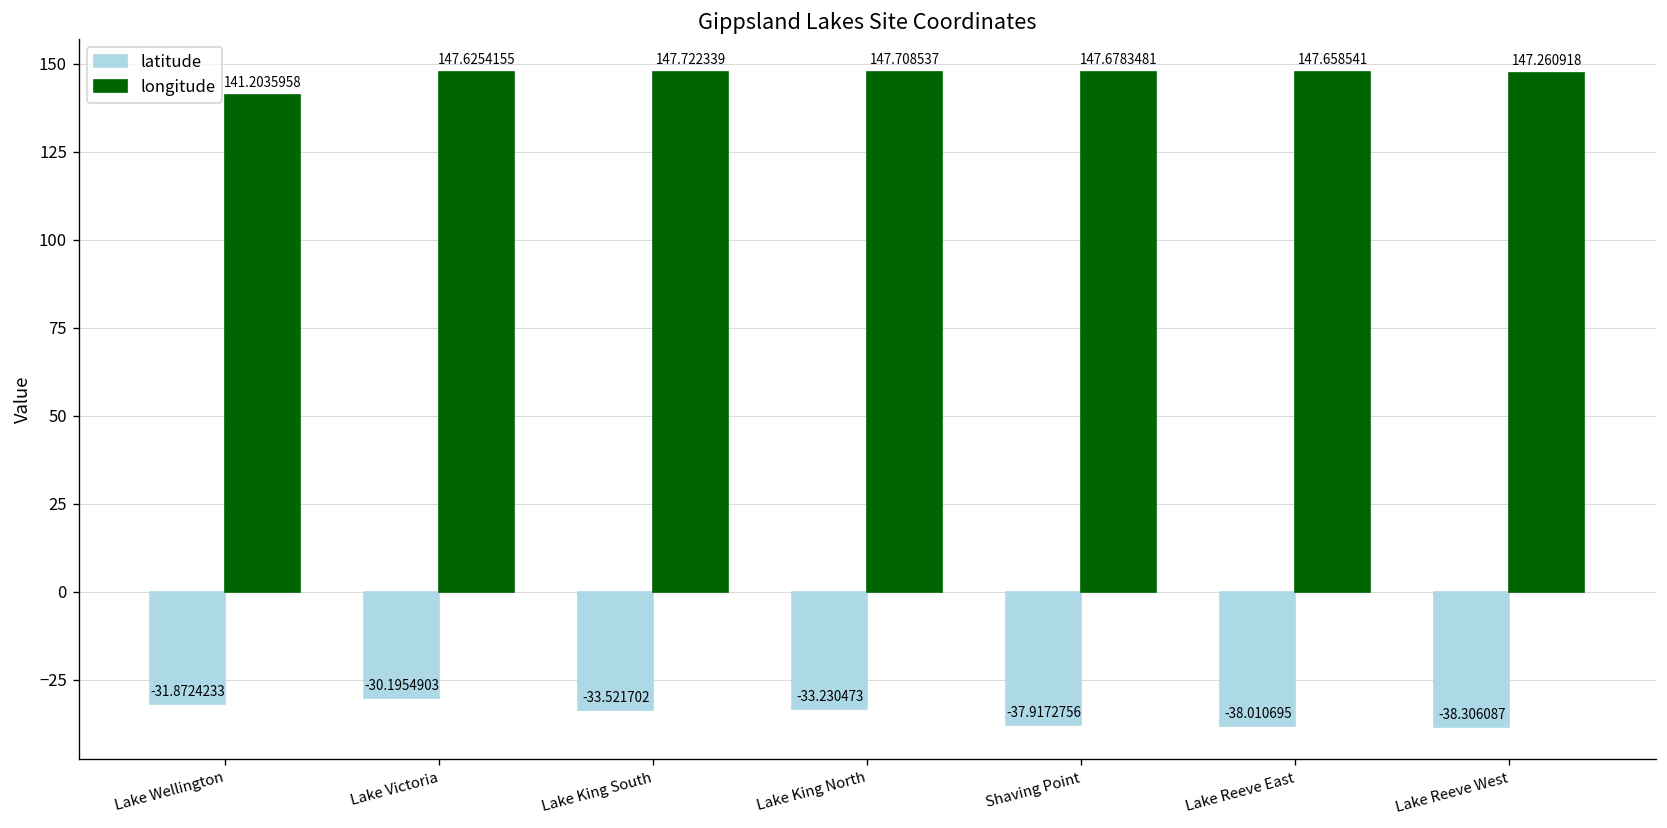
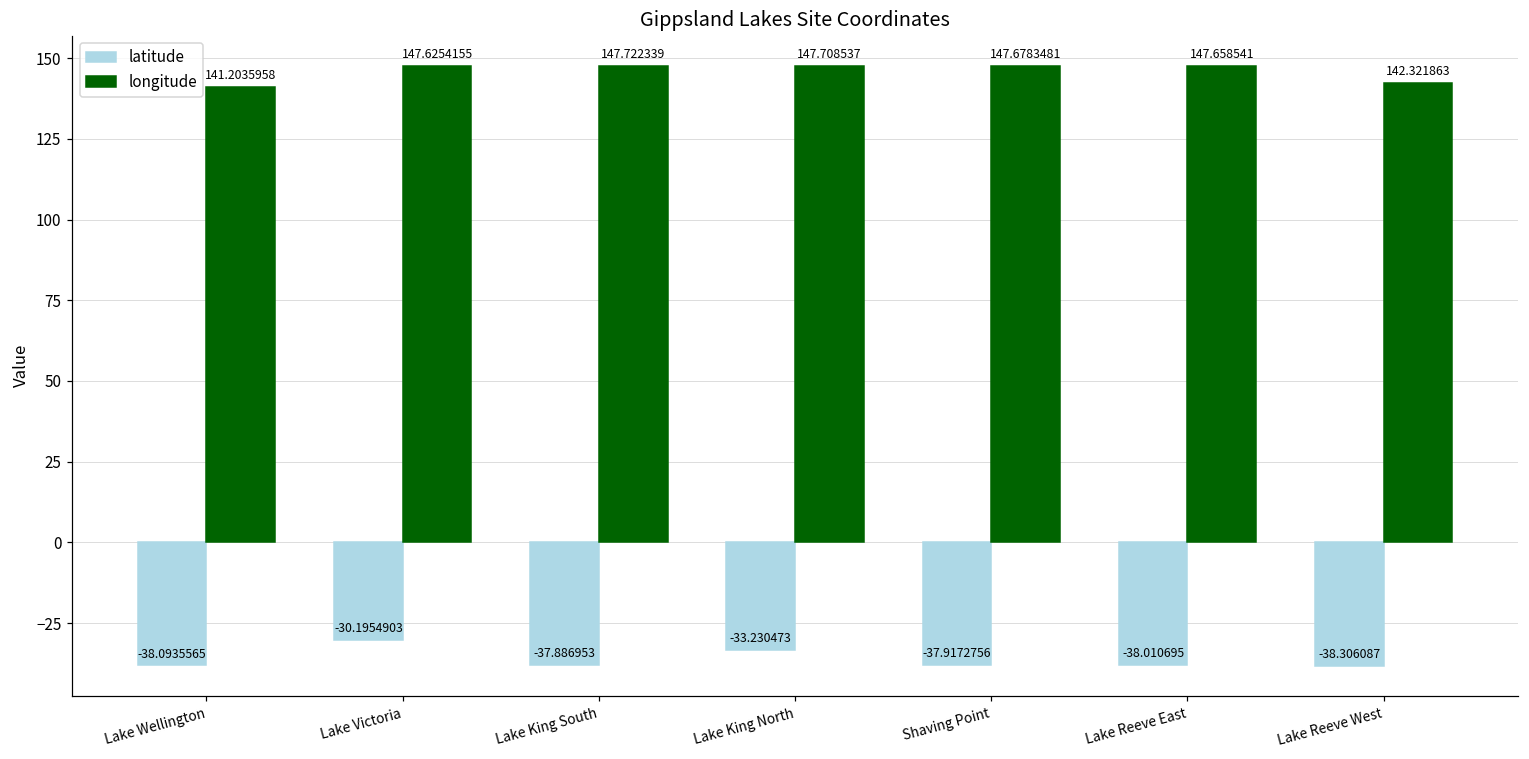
latitude, Lake Wellington: -31.8724233 -> -38.0935565
latitude, Lake King South: -33.521702 -> -37.886953
longitude, Lake Reeve West: 147.260918 -> 142.321863
